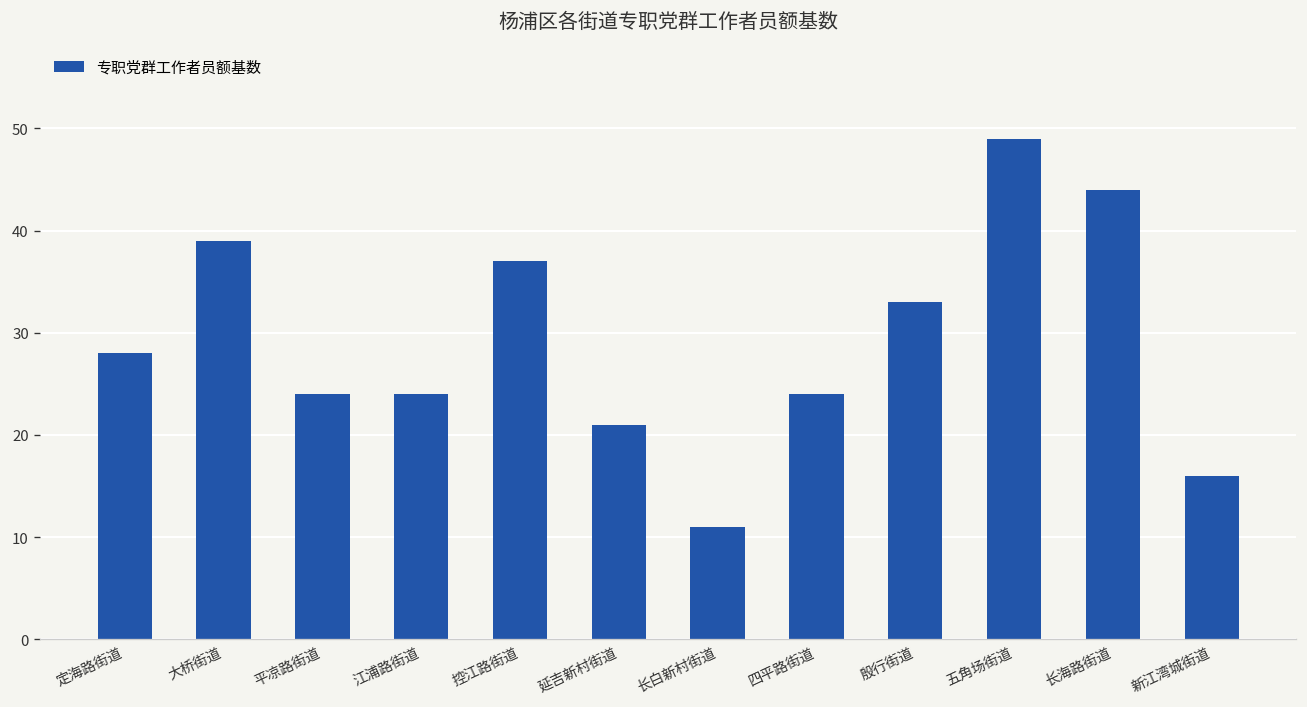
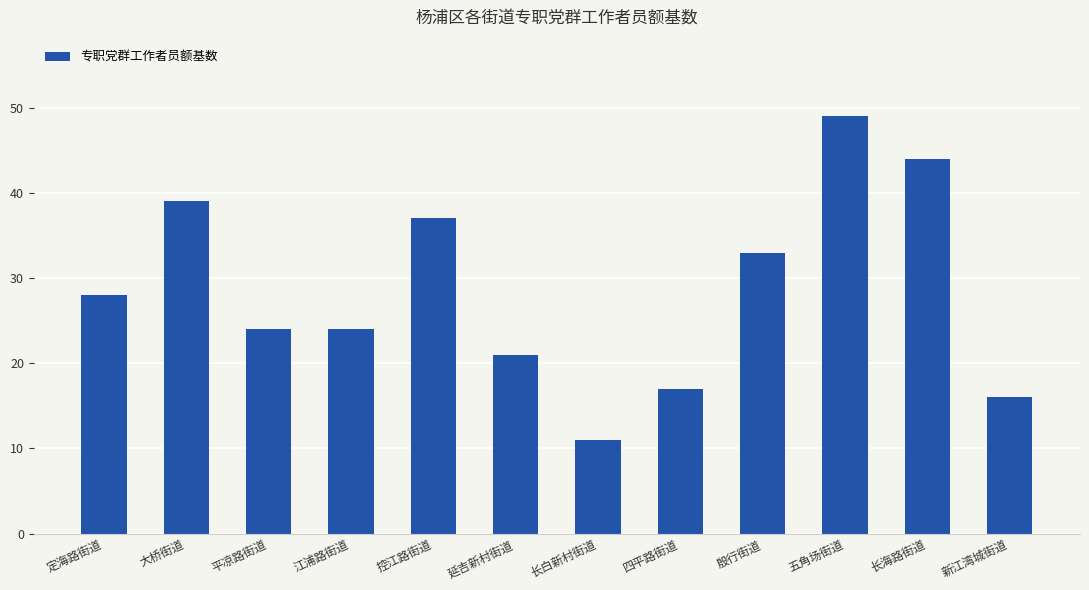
四平路街道: 24 -> 17
